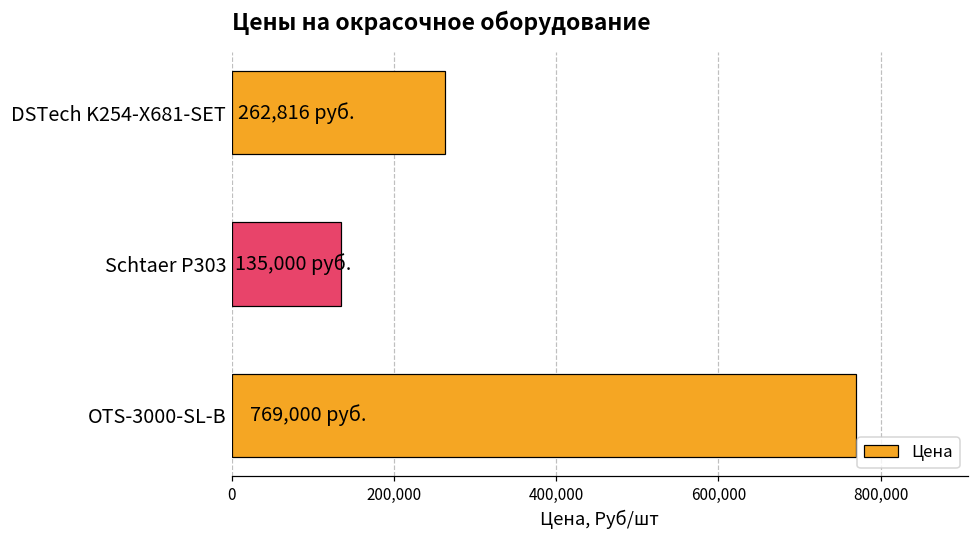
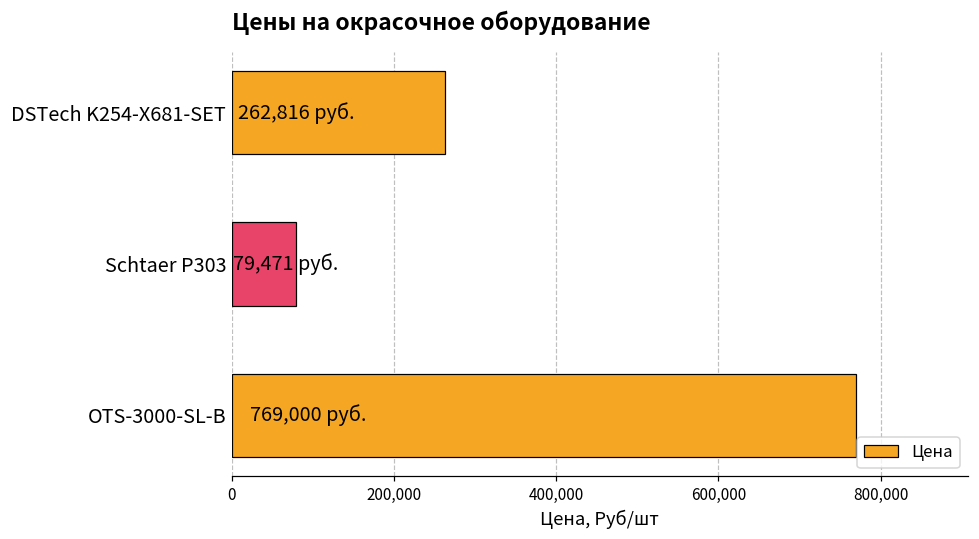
Schtaer P303: 135,000 -> 79,471
